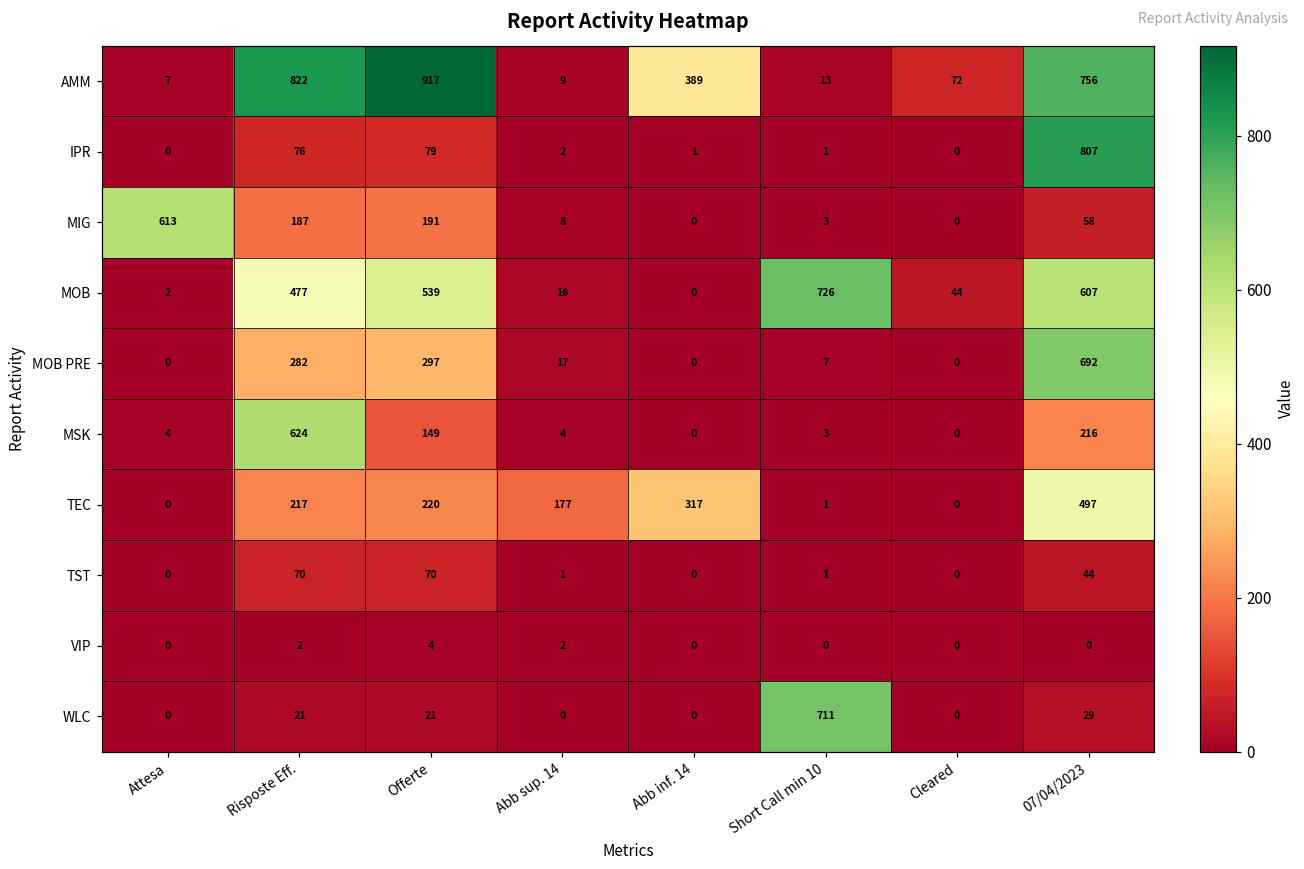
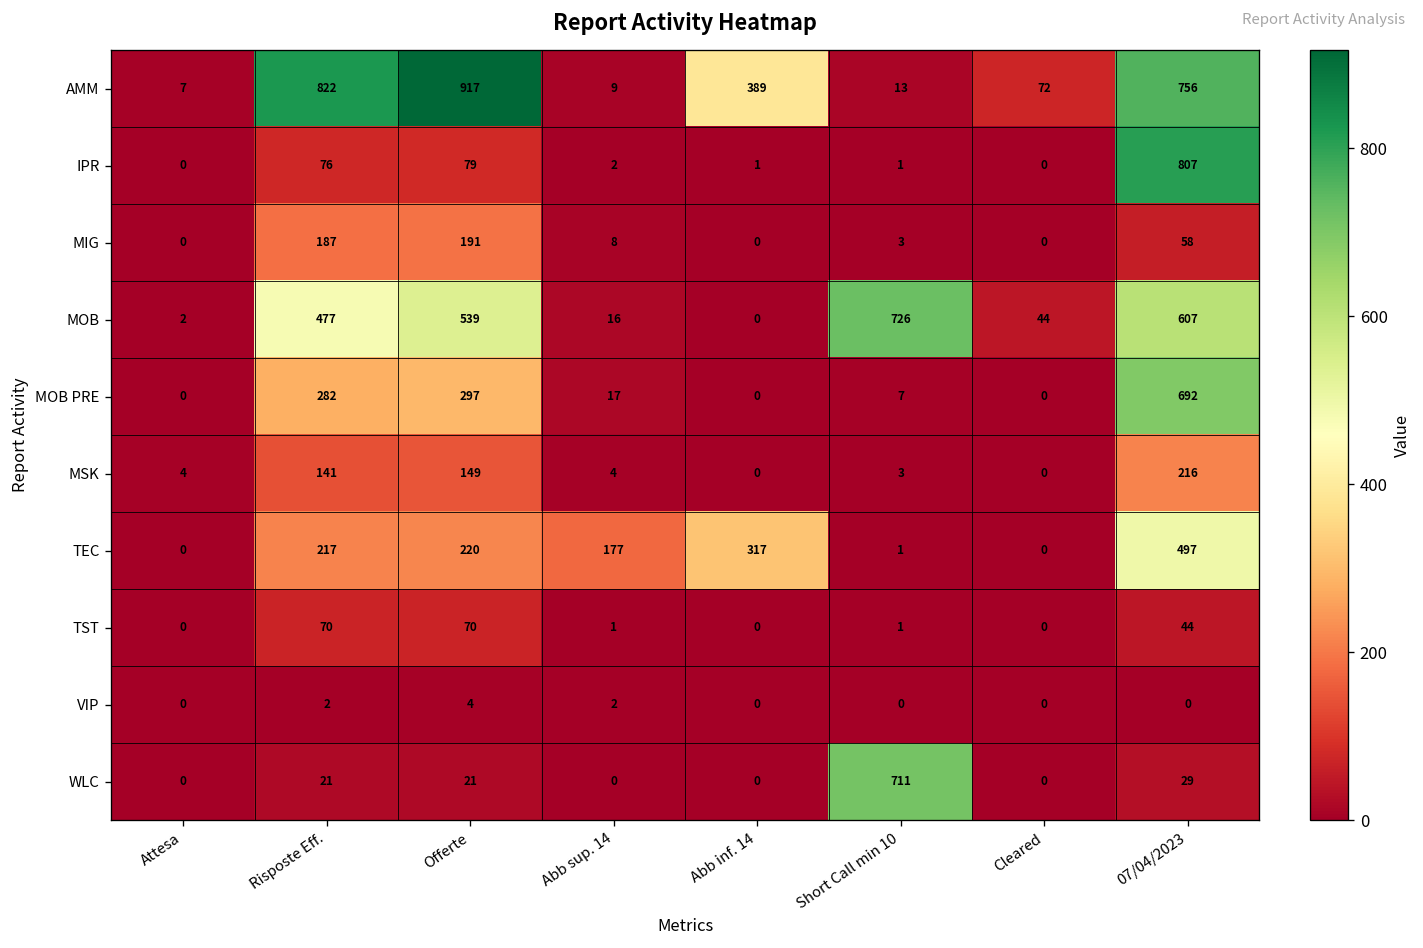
MIG, Attesa: 613 -> 0
MSK, Risposte Eff.: 624 -> 141
